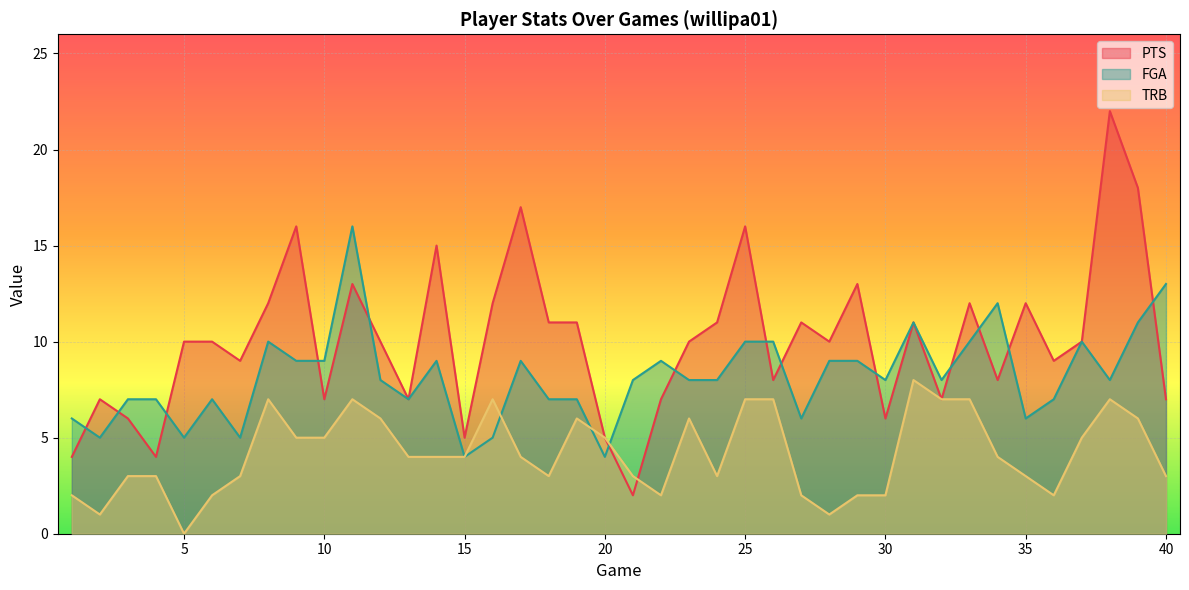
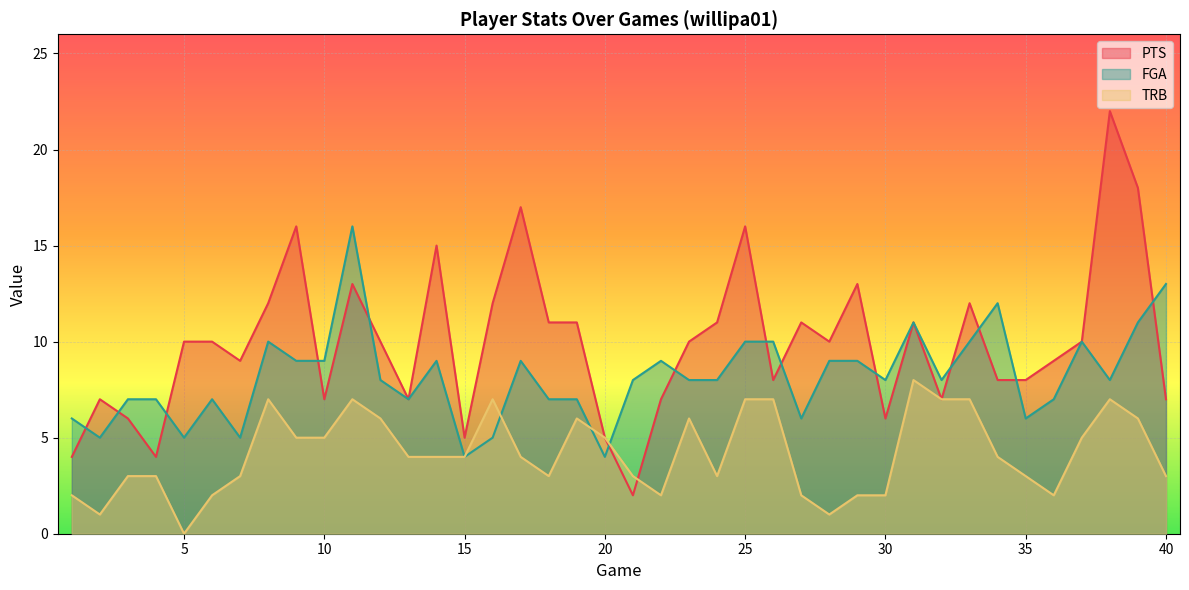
PTS, 35: 12 -> 8
